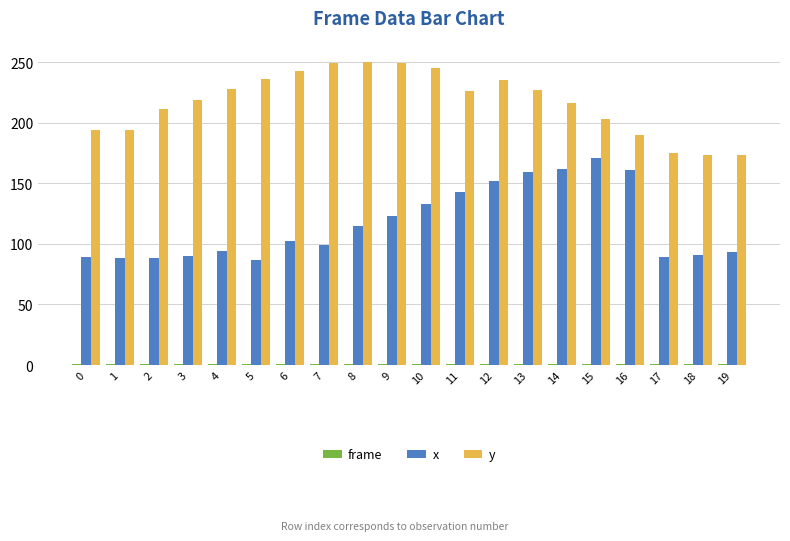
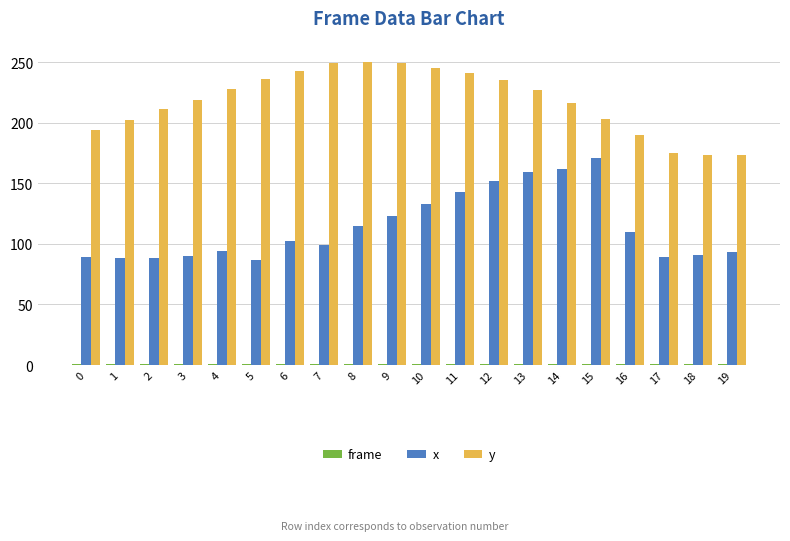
y, 1: 194 -> 202
y, 11: 226 -> 241
x, 16: 161 -> 110
